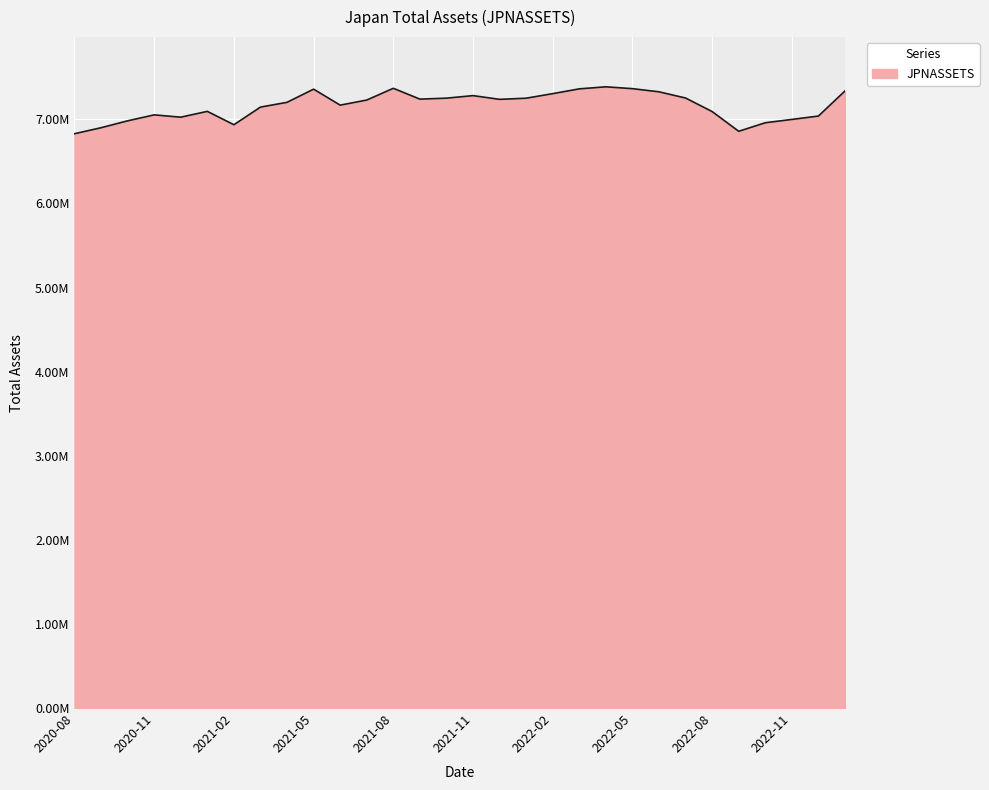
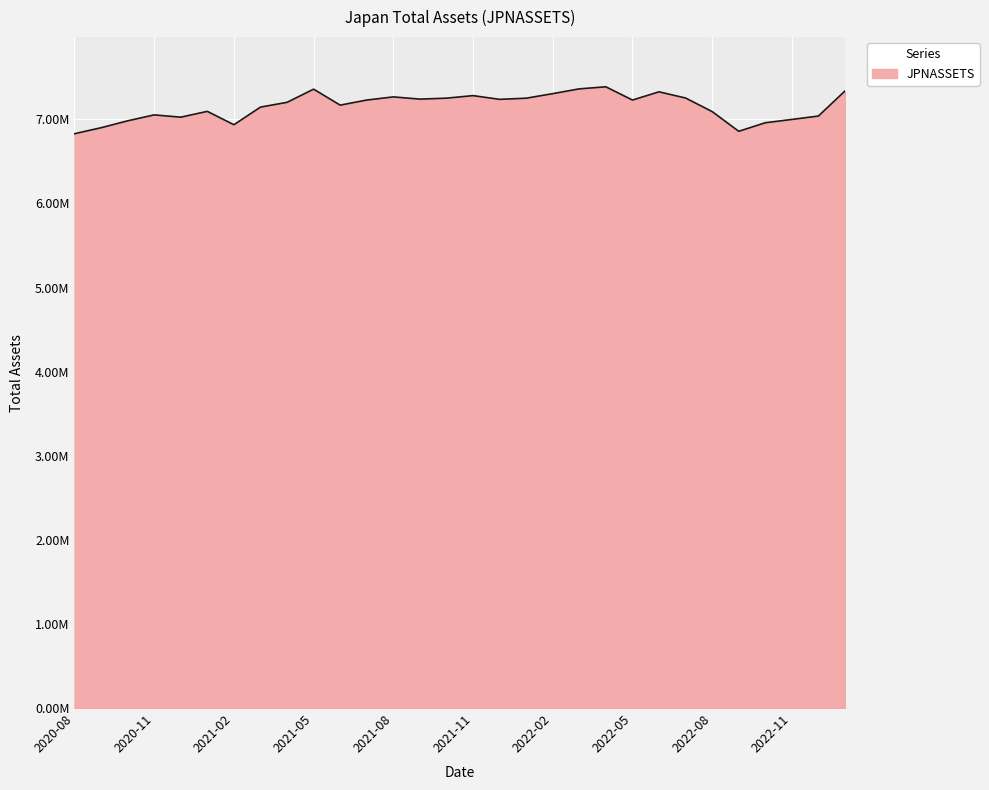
2021-08: 7400000 -> 7300000
2022-05: 7400000 -> 7200000
